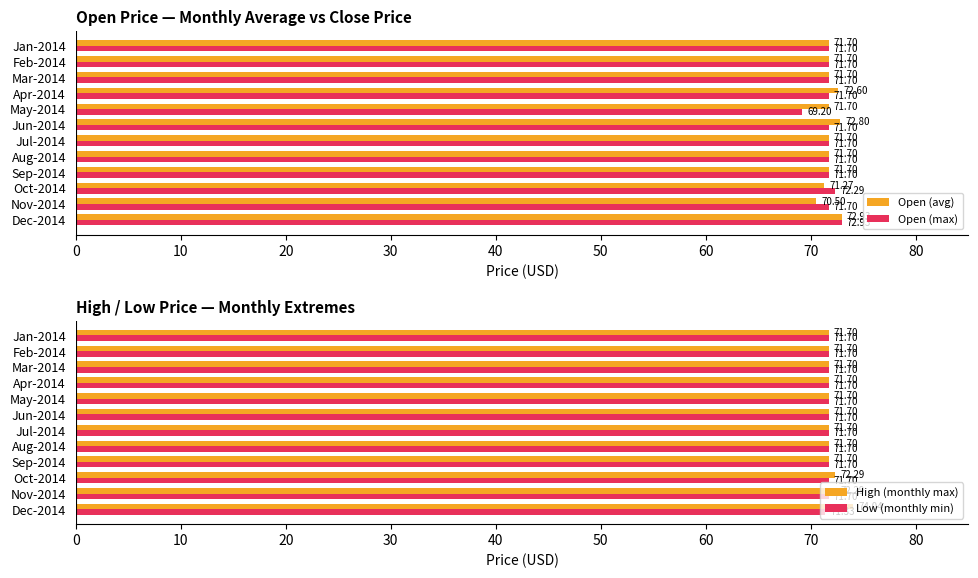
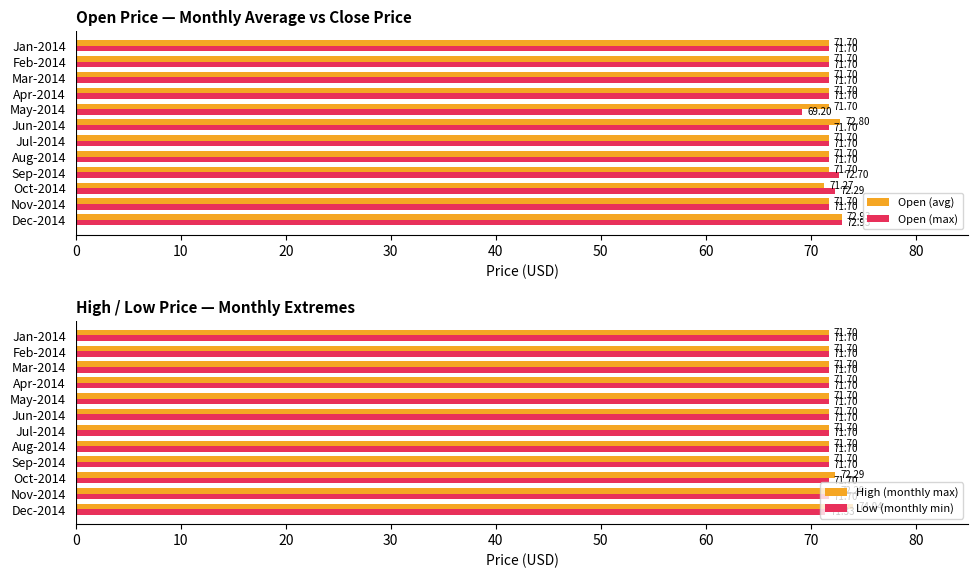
Open Price — Monthly Average vs Close Price, Open (avg), Apr-2014: 72.60 -> 71.70
Open Price — Monthly Average vs Close Price, Open (max), Sep-2014: 71.70 -> 72.70
Open Price — Monthly Average vs Close Price, Open (avg), Nov-2014: 70.50 -> 71.70
